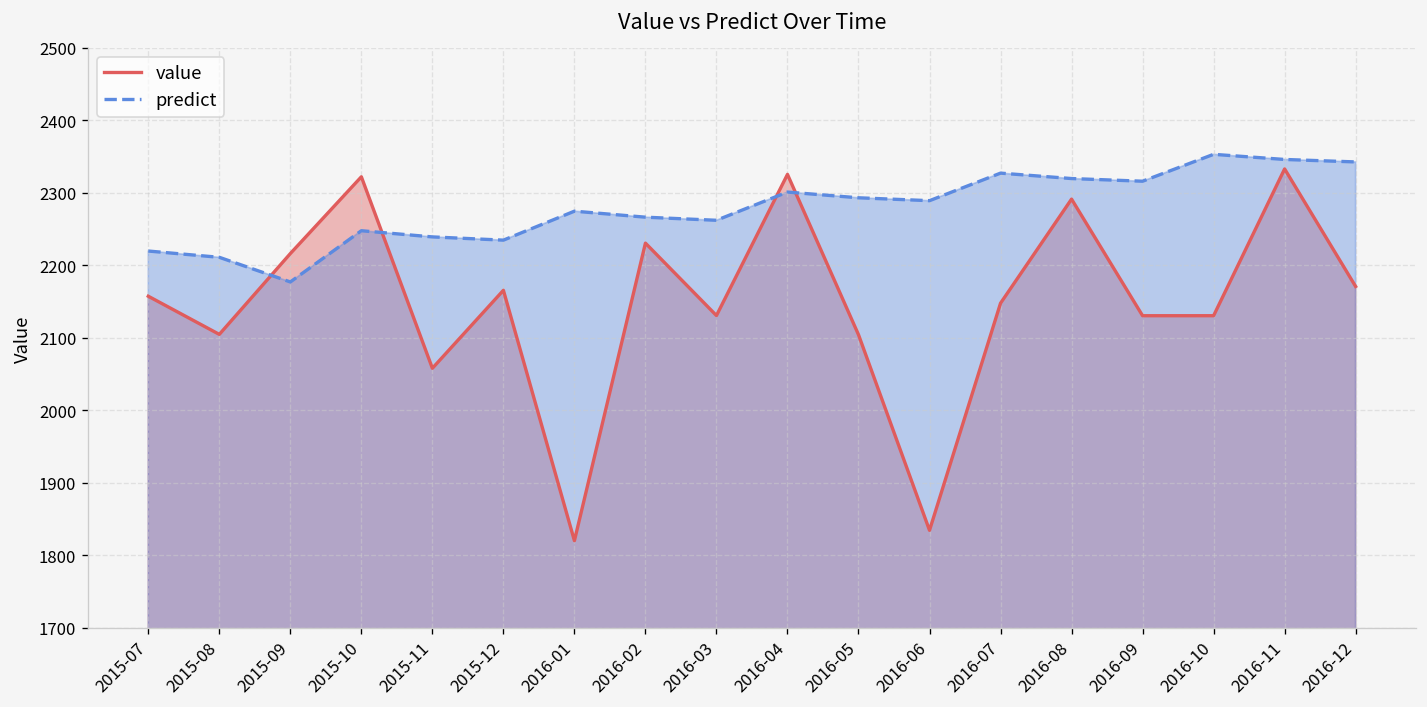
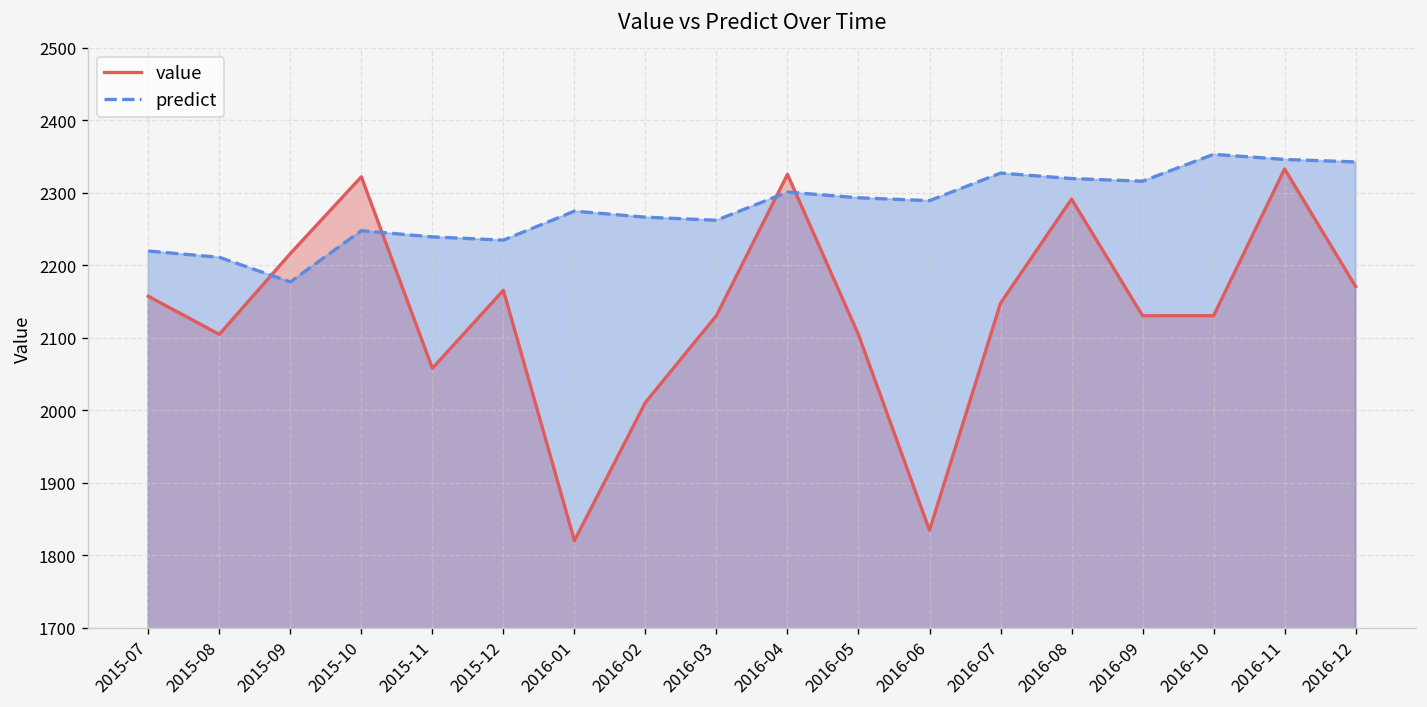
value, 2016-02: 2230 -> 2010
